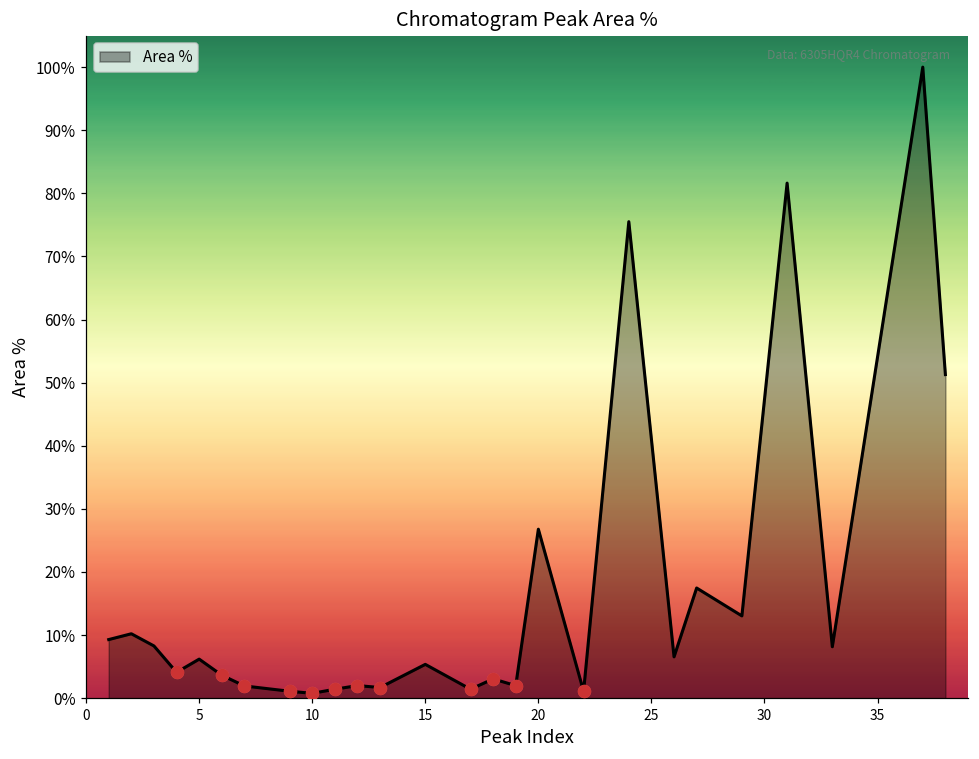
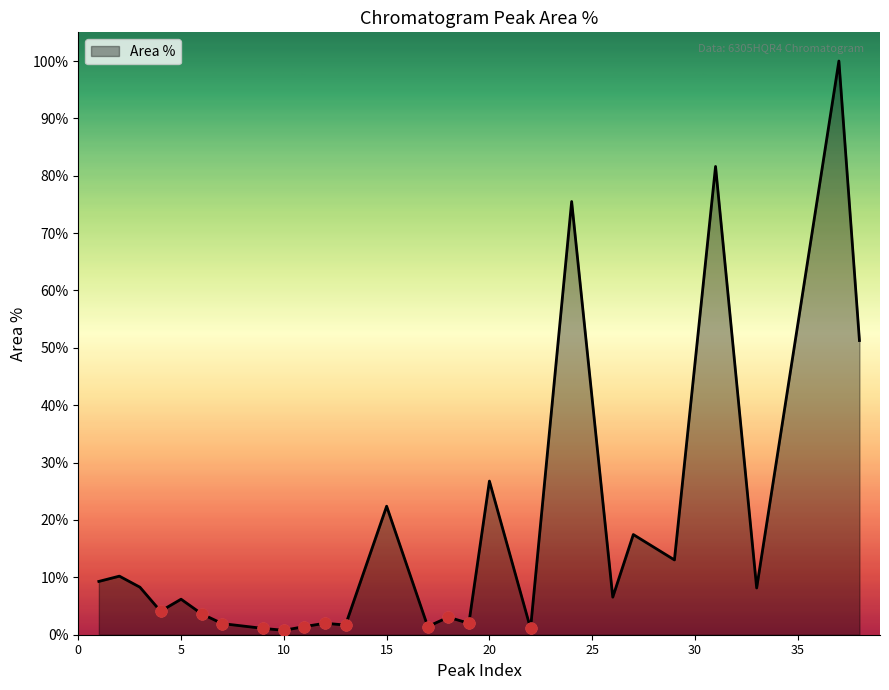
Area %, 15: 5% -> 22%
